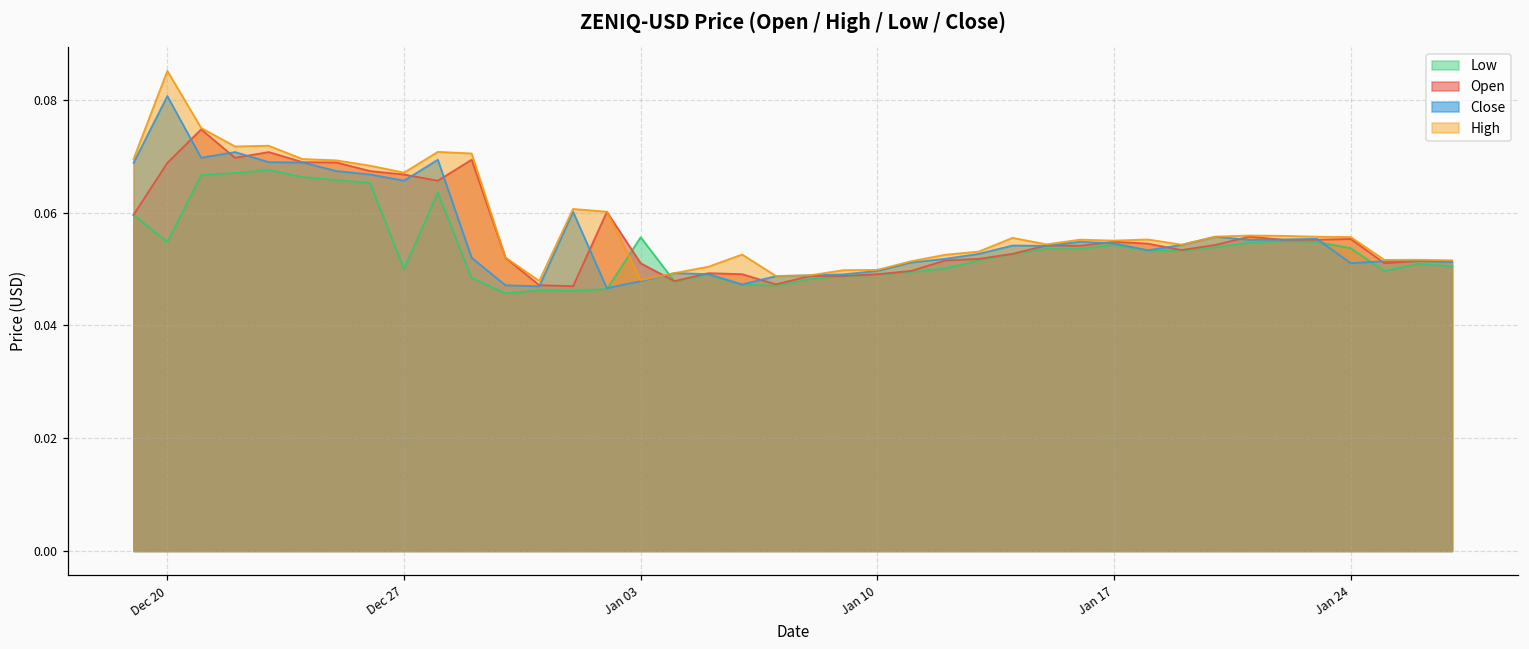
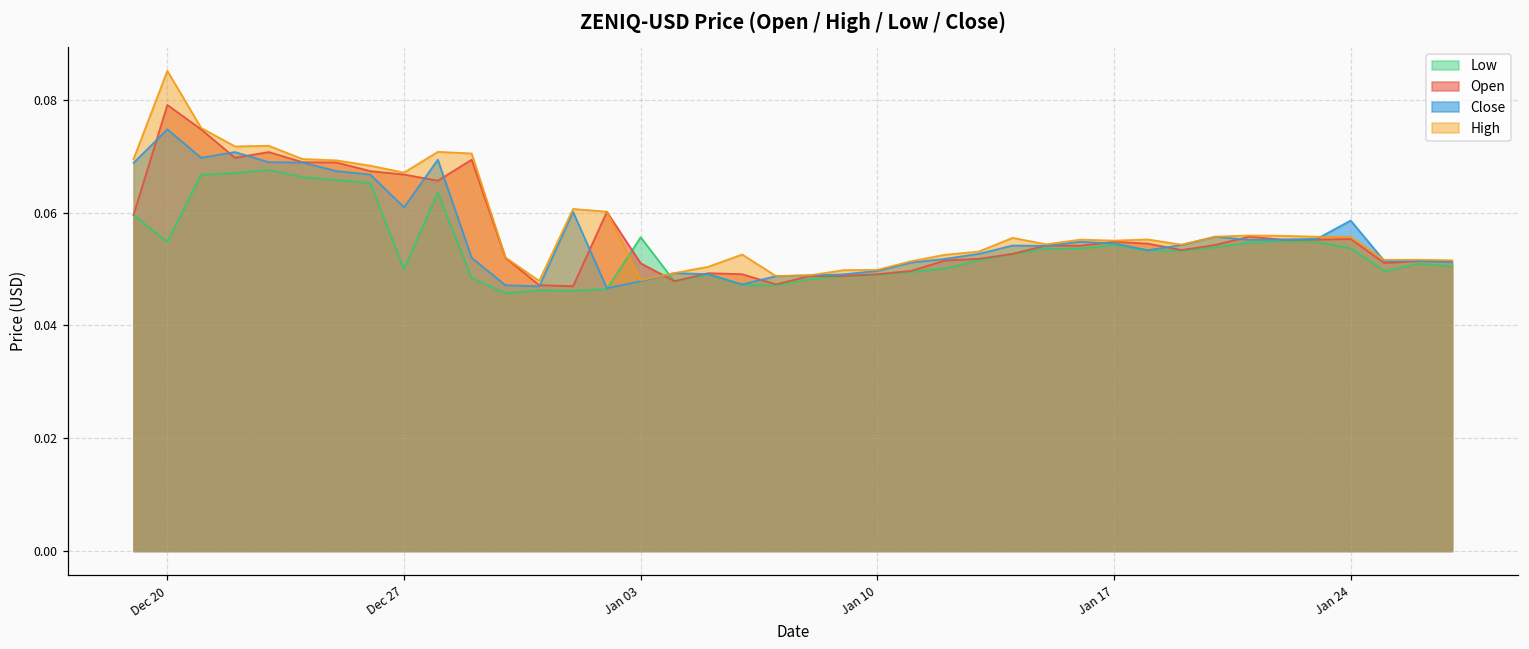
Open, Dec 20: 0.069 -> 0.079
Close, Dec 20: 0.081 -> 0.075
Close, Dec 27: 0.066 -> 0.061
Close, Jan 24: 0.051 -> 0.059
